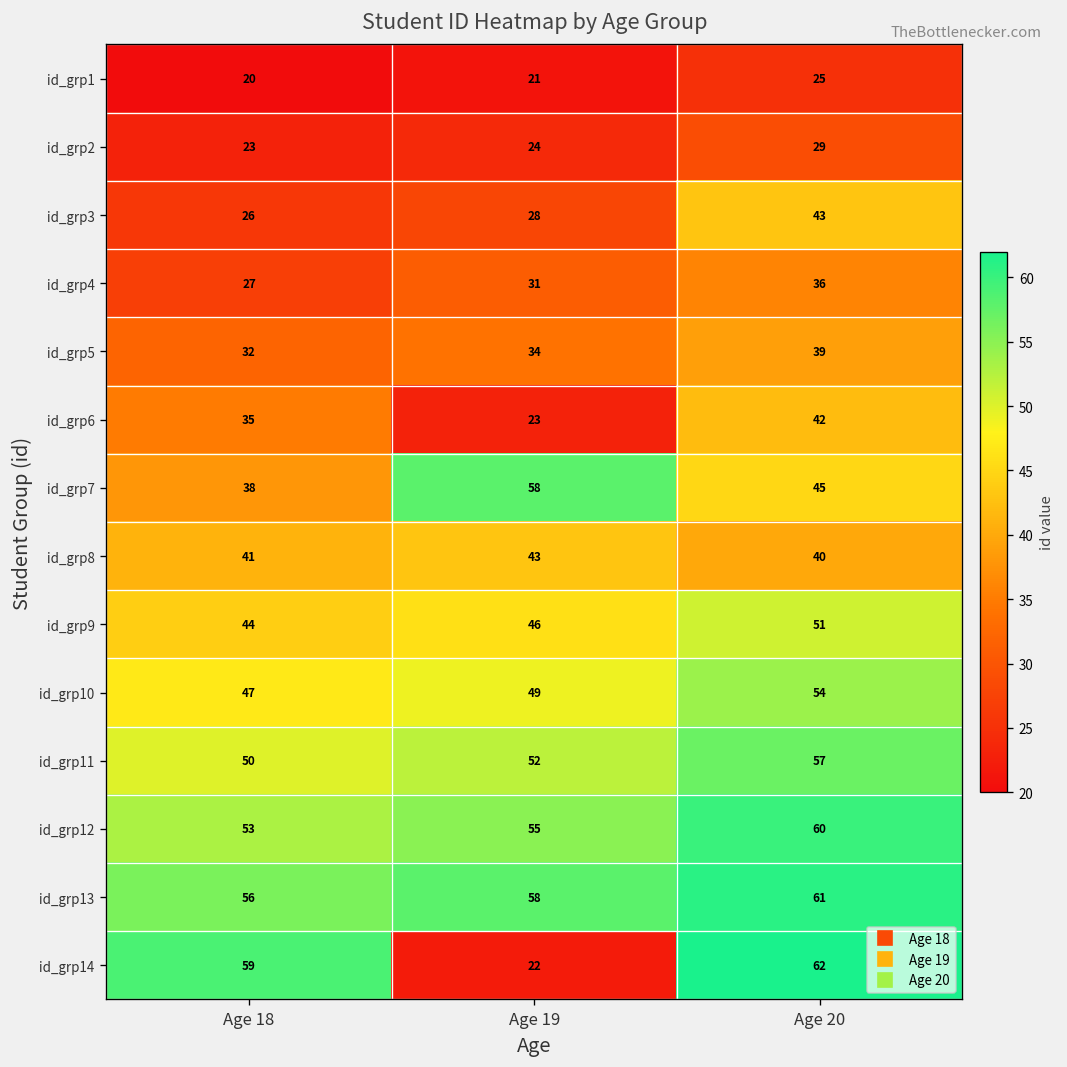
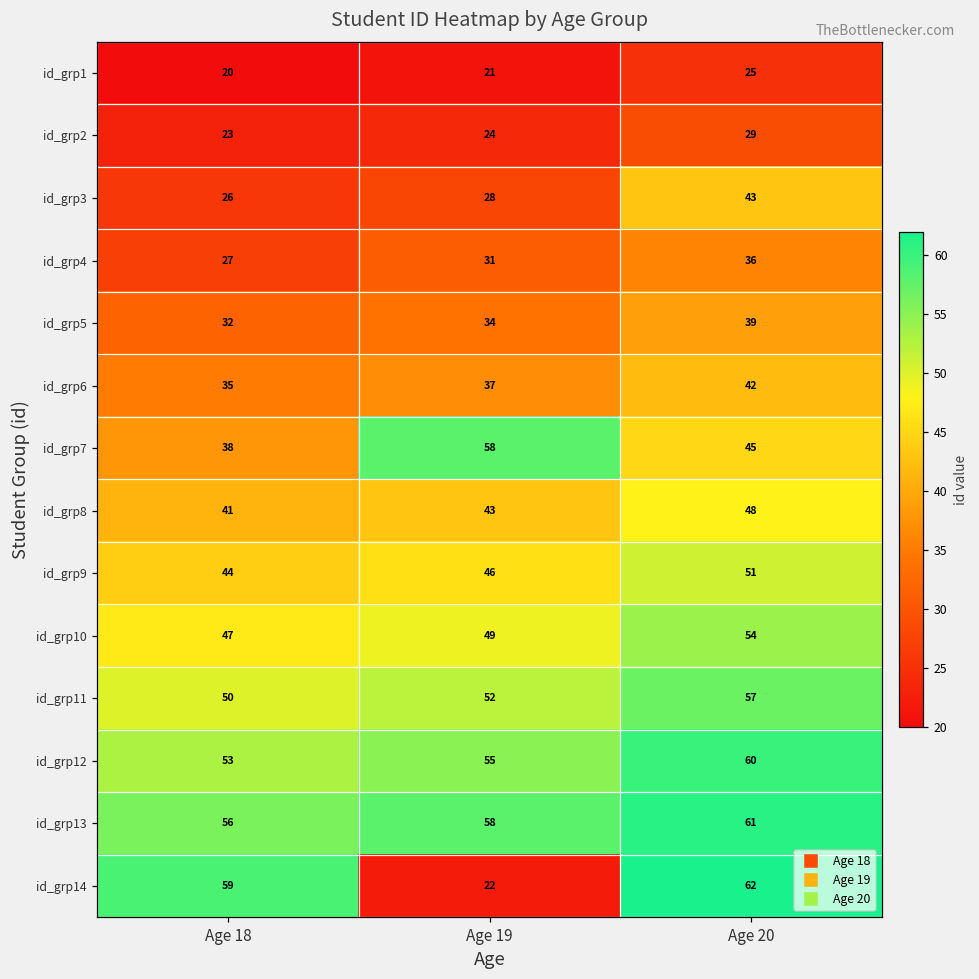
id_grp6, Age 19: 23 -> 37
id_grp8, Age 20: 40 -> 48
